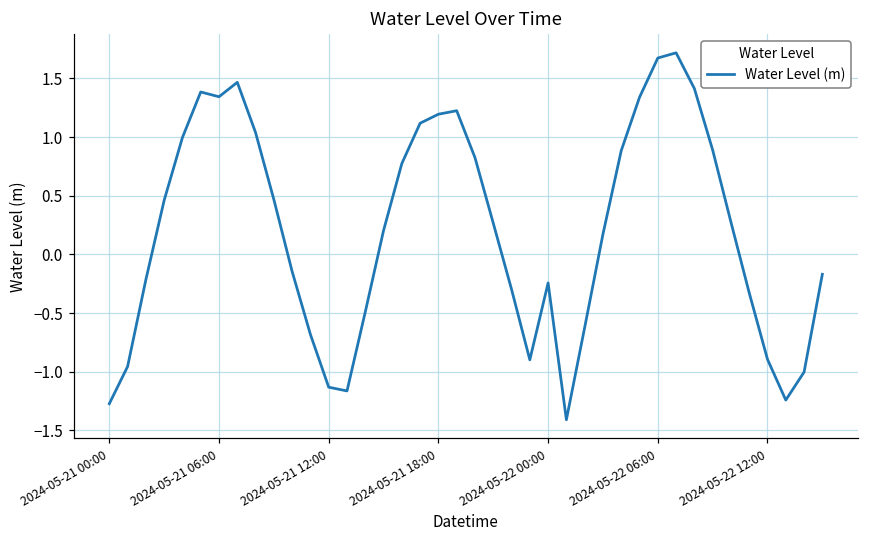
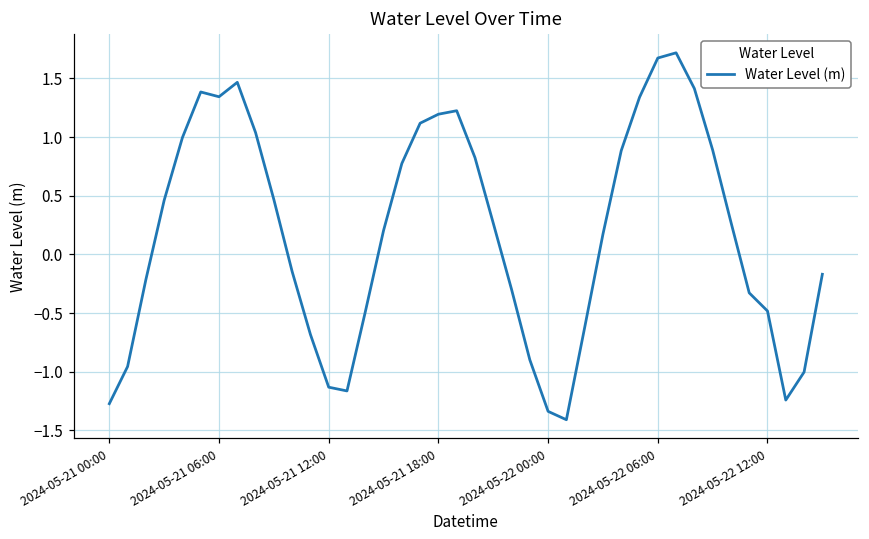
2024-05-22 00:00: -0.24 -> -1.34
2024-05-22 12:00: -0.89 -> -0.48
